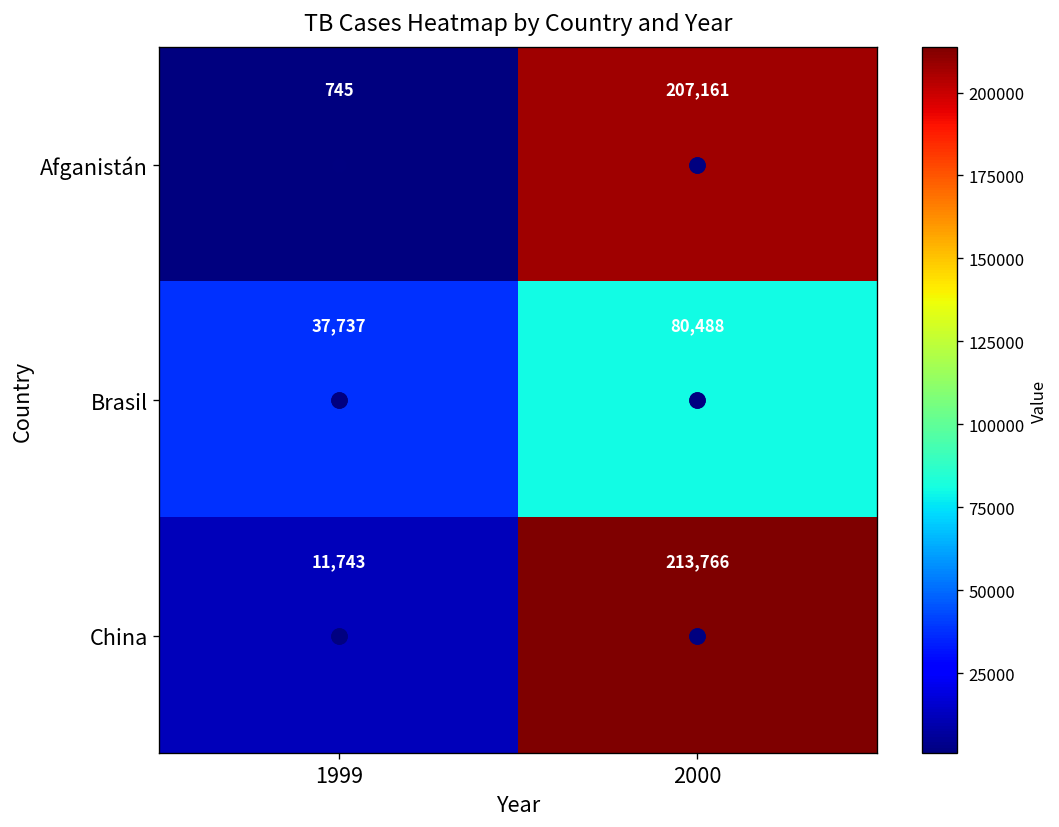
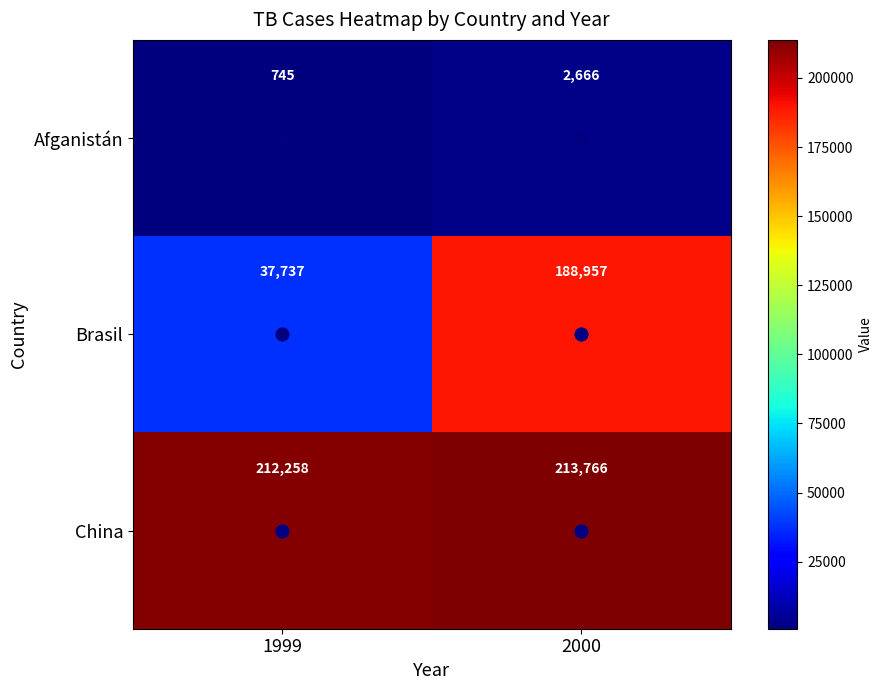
Afganistán, 2000: 207,161 -> 2,666
Brasil, 2000: 80,488 -> 188,957
China, 1999: 11,743 -> 212,258
